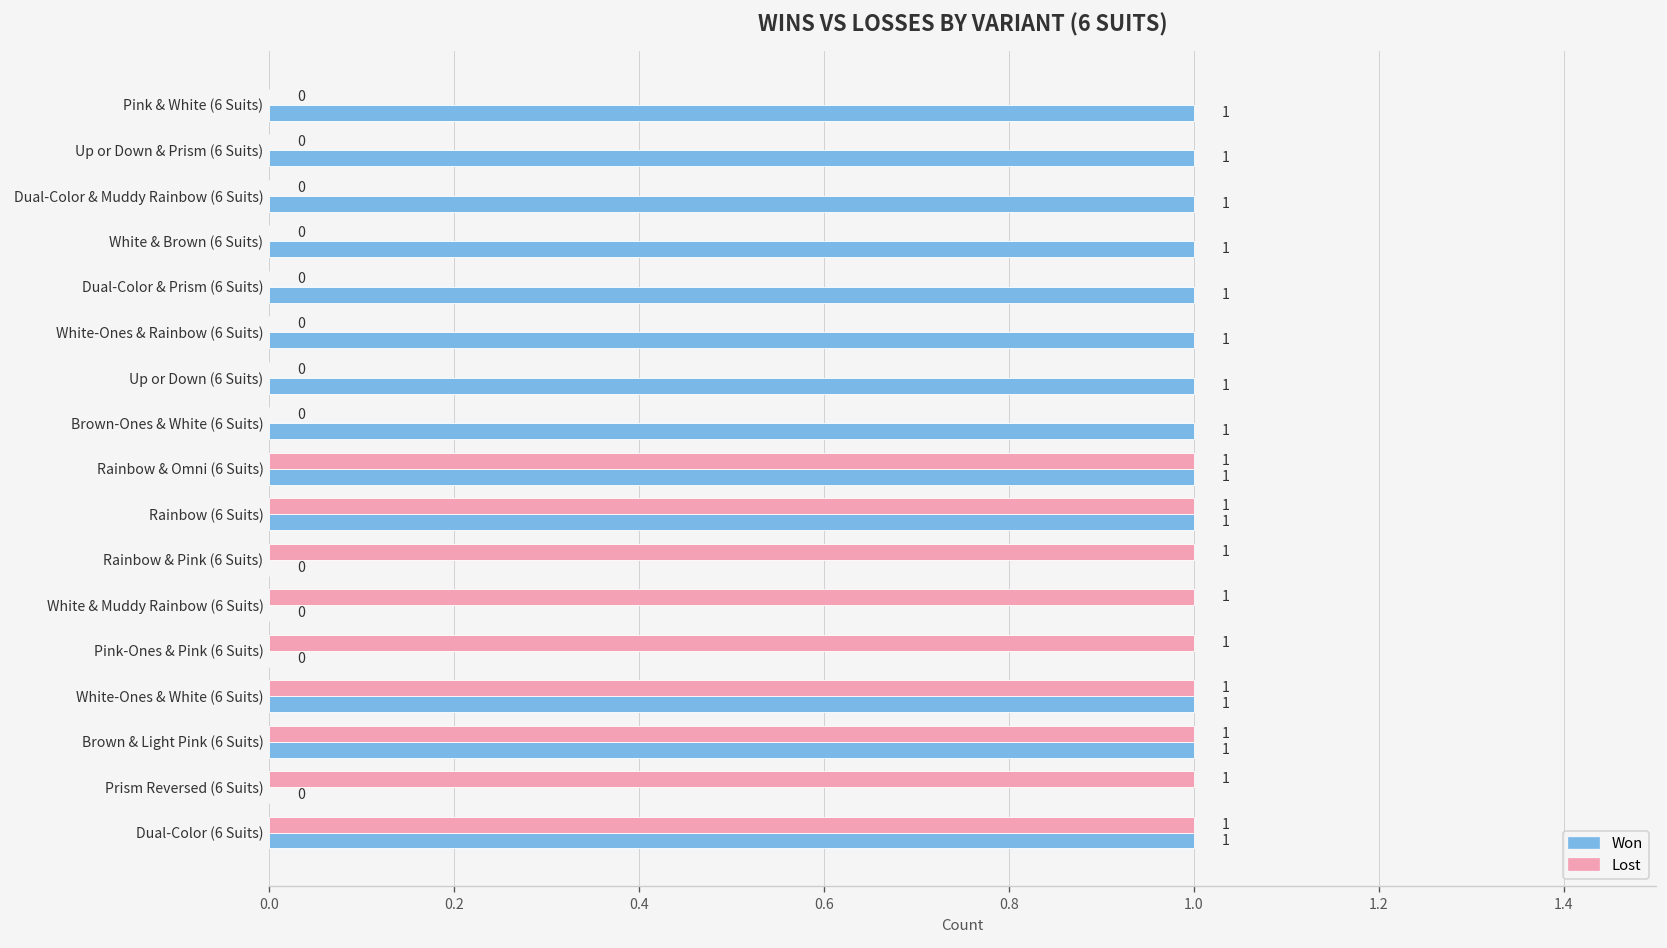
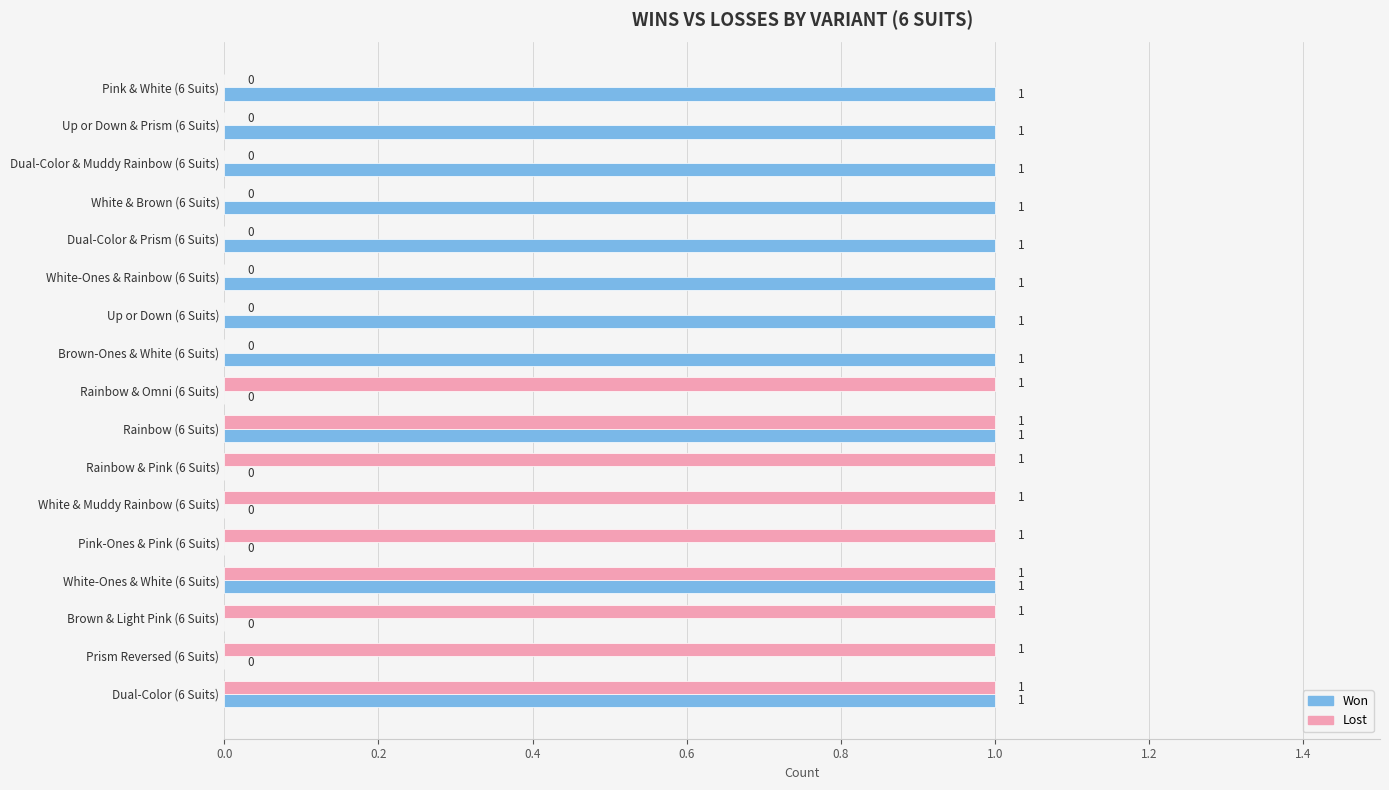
Won, Rainbow & Omni (6 Suits): 1 -> 0
Won, Brown & Light Pink (6 Suits): 1 -> 0
